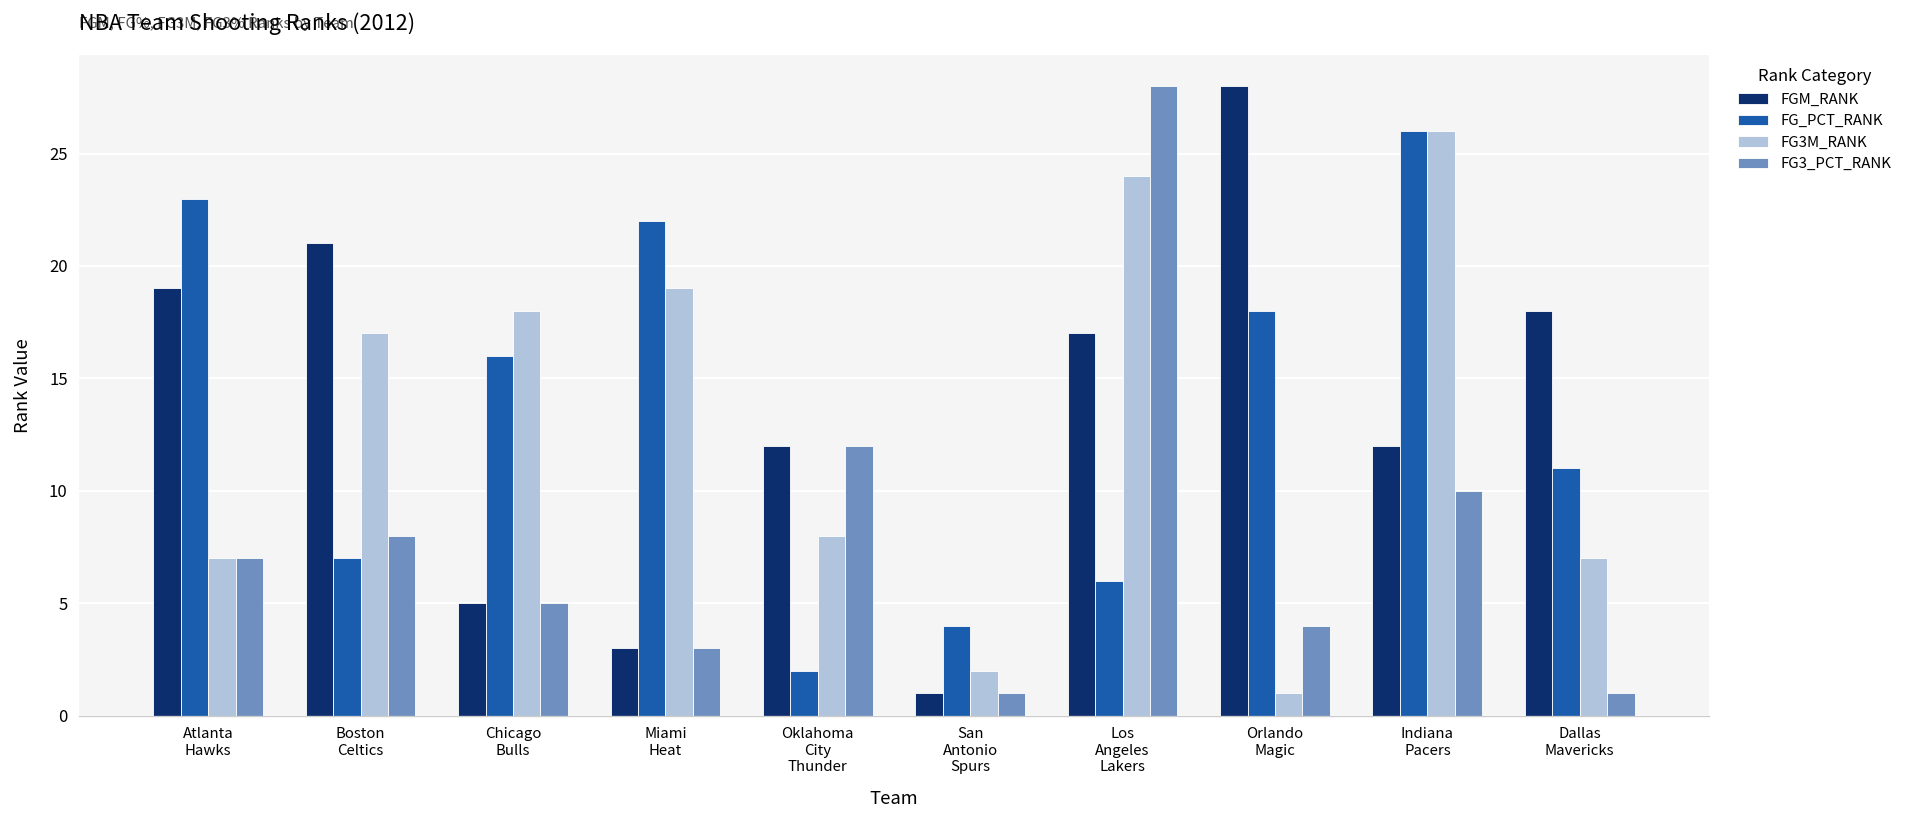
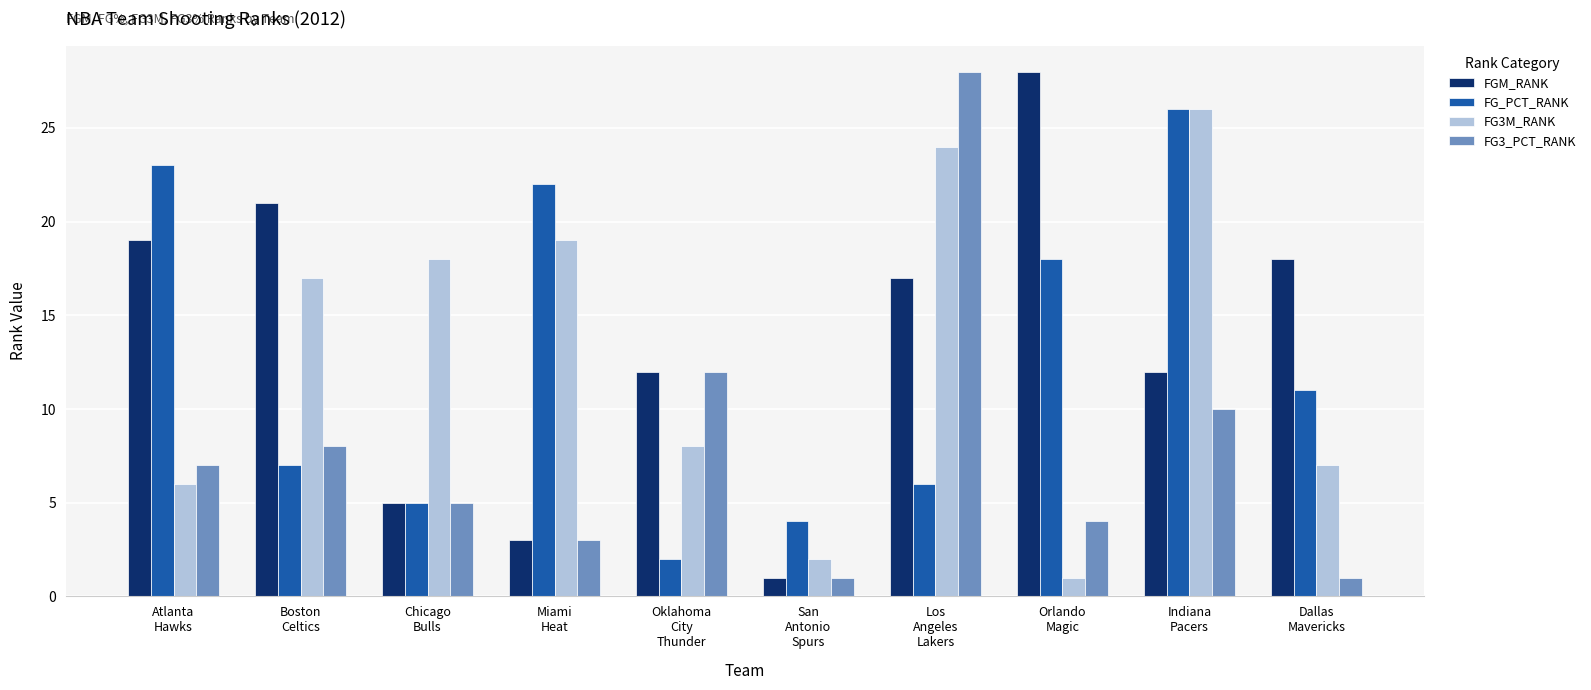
FG3M_RANK, Atlanta Hawks: 7 -> 6
FG_PCT_RANK, Chicago Bulls: 16 -> 5
